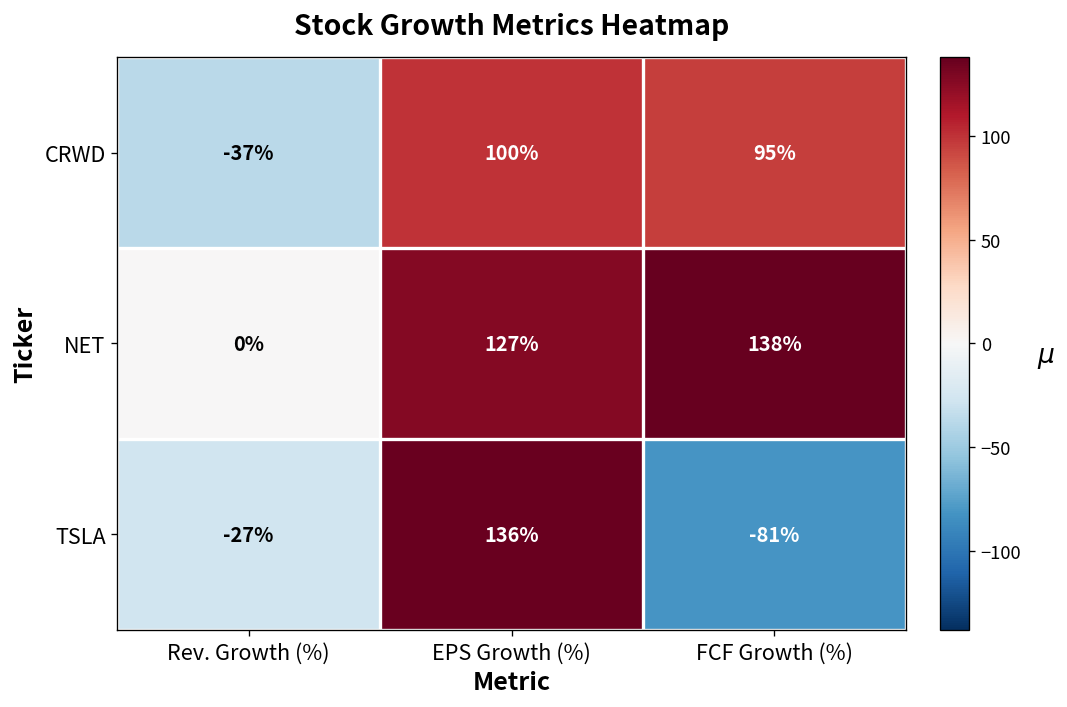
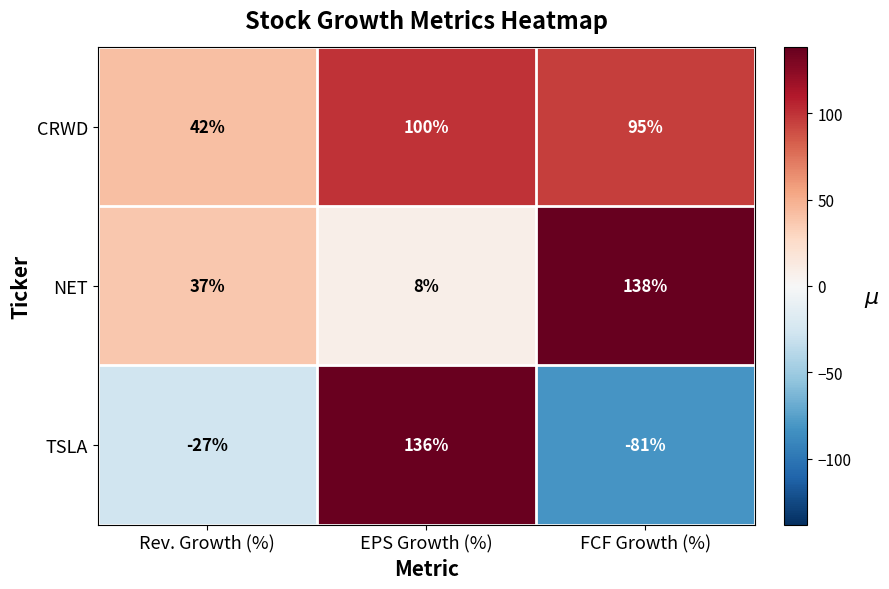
CRWD, Rev. Growth (%): -37% -> 42%
NET, Rev. Growth (%): 0% -> 37%
NET, EPS Growth (%): 127% -> 8%
